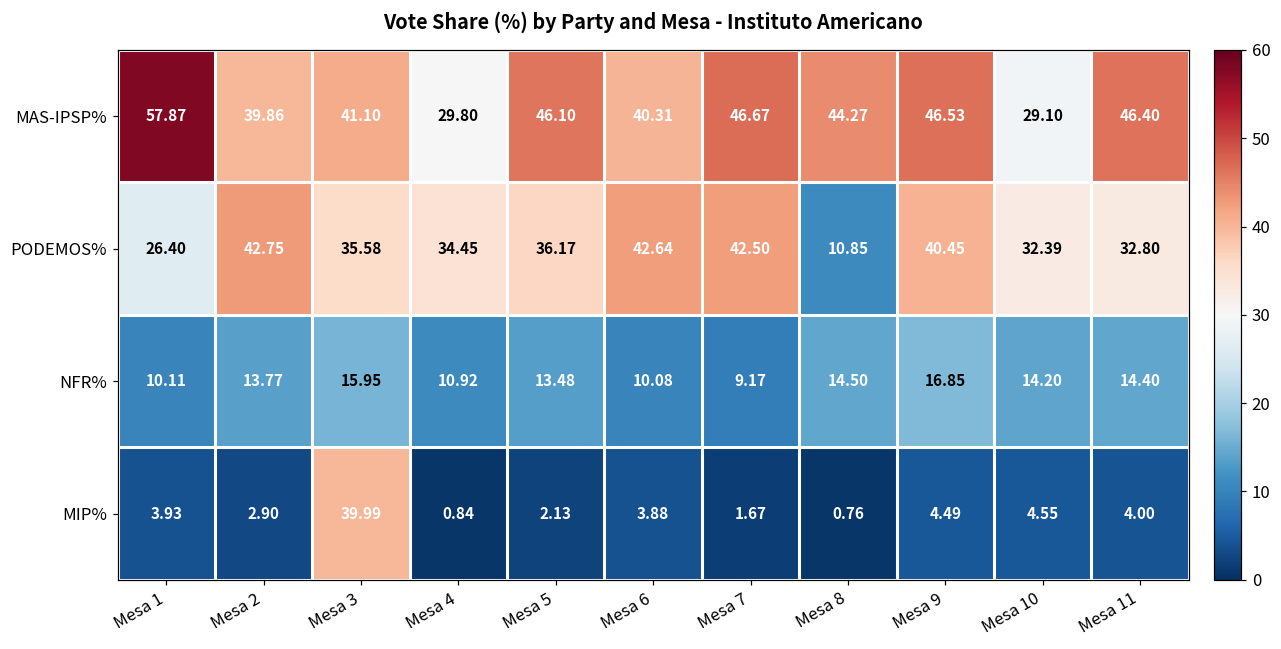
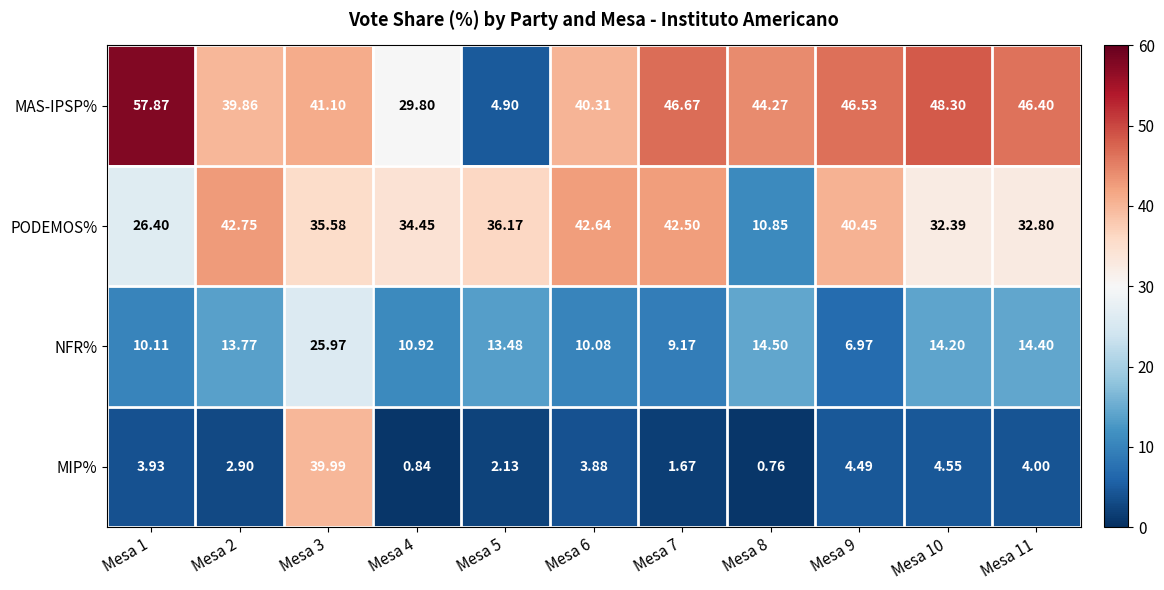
MAS-IPSP%, Mesa 5: 46.10 -> 4.90
MAS-IPSP%, Mesa 10: 29.10 -> 48.30
NFR%, Mesa 3: 15.95 -> 25.97
NFR%, Mesa 9: 16.85 -> 6.97
